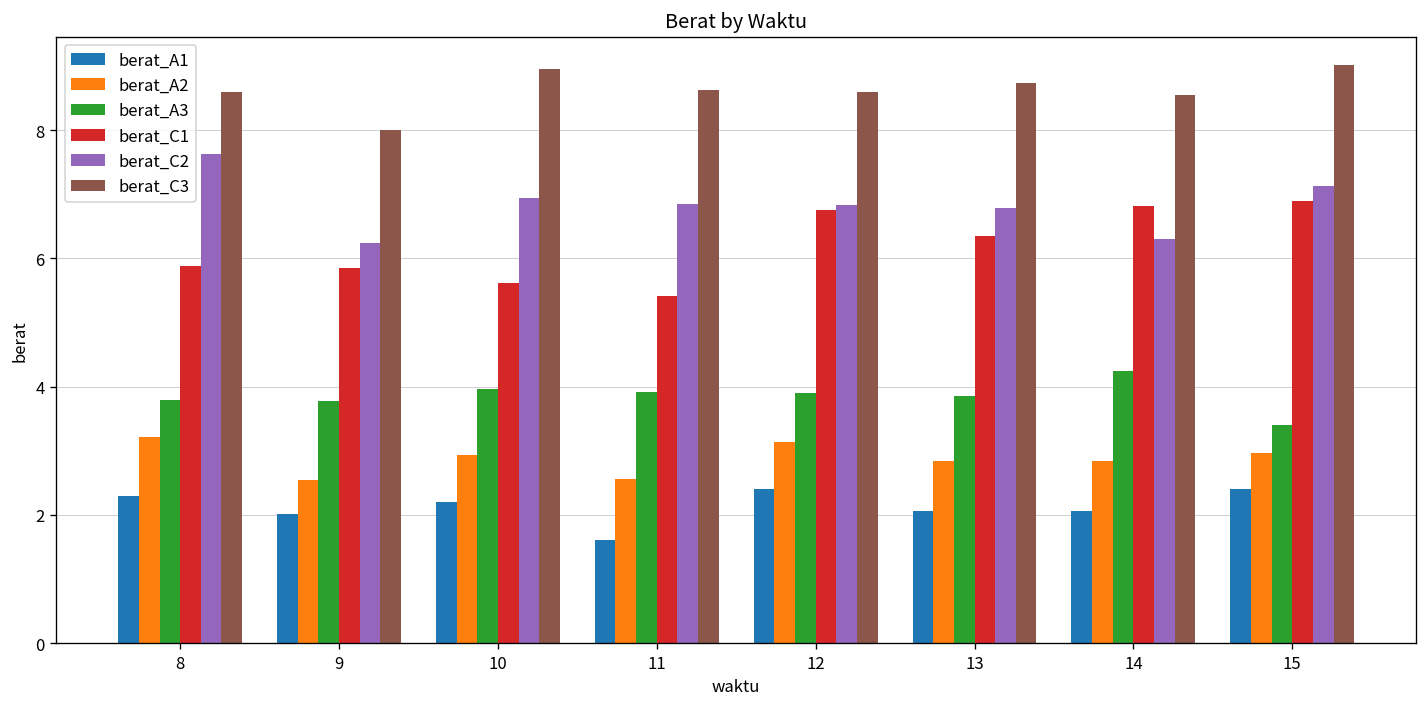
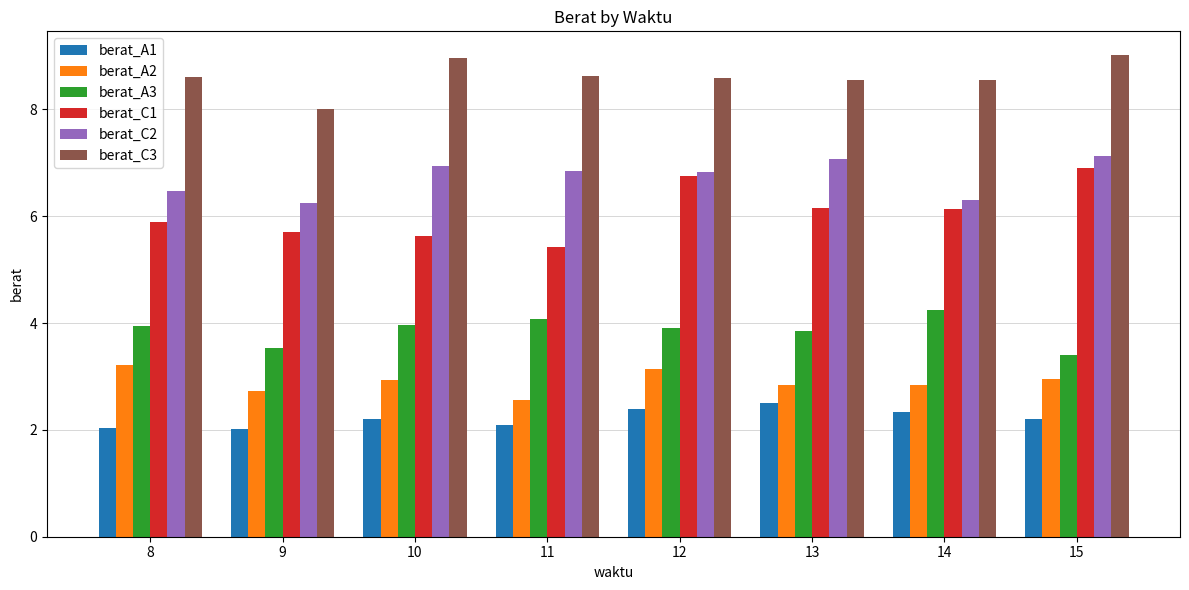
berat_A1, 8: 2.3 -> 2.0
berat_A3, 8: 3.8 -> 4.0
berat_C2, 8: 7.6 -> 6.5
berat_A2, 9: 2.5 -> 2.7
berat_A3, 9: 3.8 -> 3.5
berat_C1, 9: 5.9 -> 5.7
berat_A1, 11: 1.6 -> 2.1
berat_A3, 11: 3.9 -> 4.1
berat_A1, 13: 2.1 -> 2.5
berat_C1, 13: 6.4 -> 6.2
berat_C2, 13: 6.8 -> 7.1
berat_C3, 13: 8.7 -> 8.5
berat_A1, 14: 2.1 -> 2.3
berat_C1, 14: 6.8 -> 6.1
berat_A1, 15: 2.4 -> 2.2
